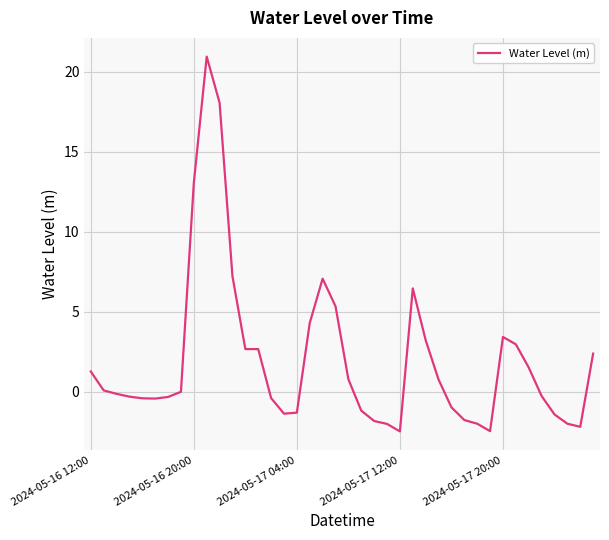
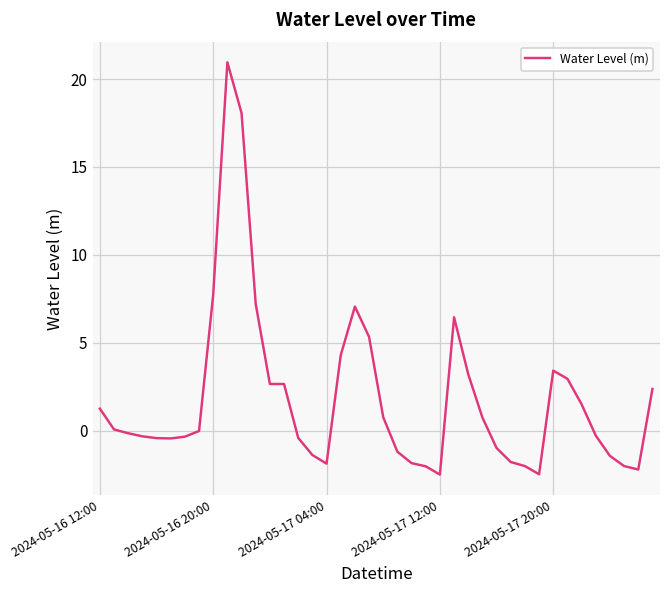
2024-05-16 20:00: 13.1 -> 7.7
2024-05-17 04:00: -1.3 -> -1.9
